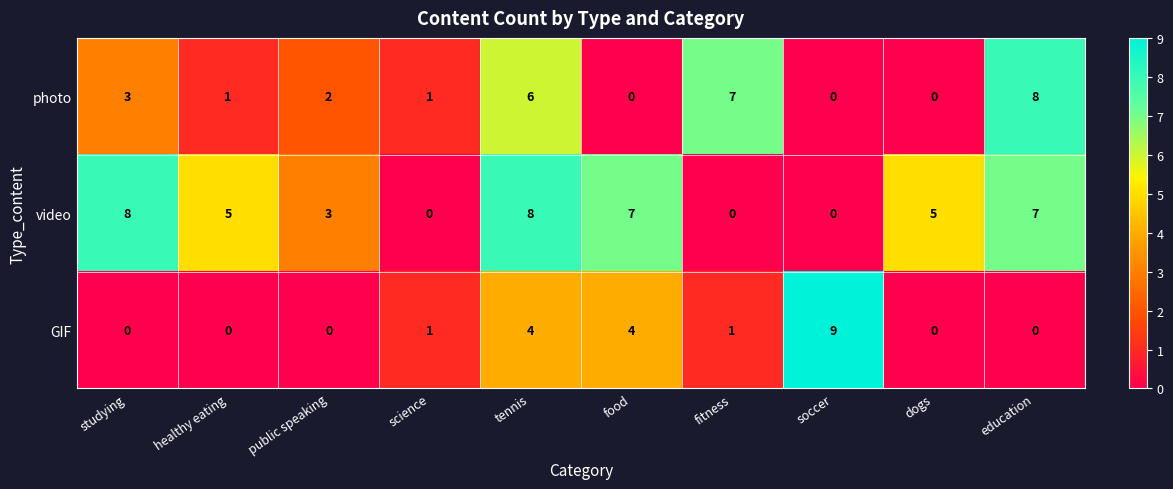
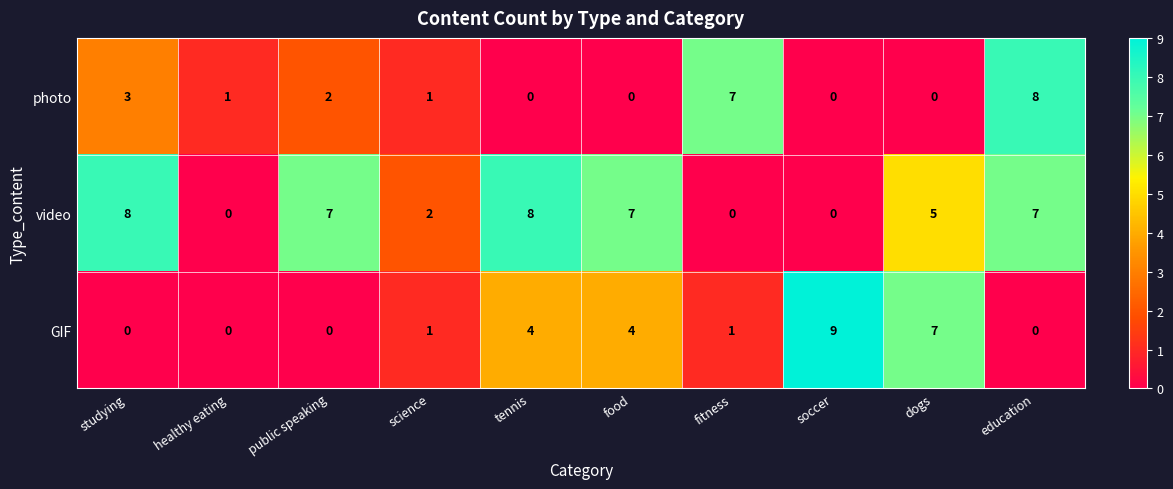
photo, tennis: 6 -> 0
video, healthy eating: 5 -> 0
video, public speaking: 3 -> 7
video, science: 0 -> 2
GIF, dogs: 0 -> 7
